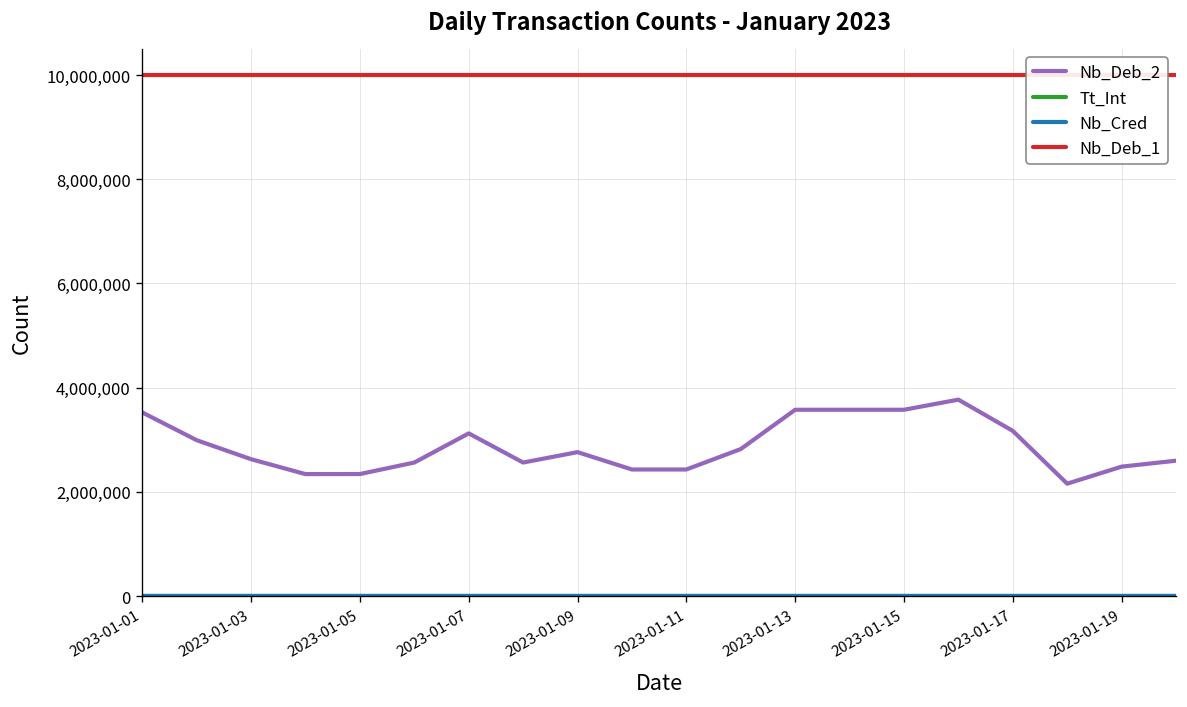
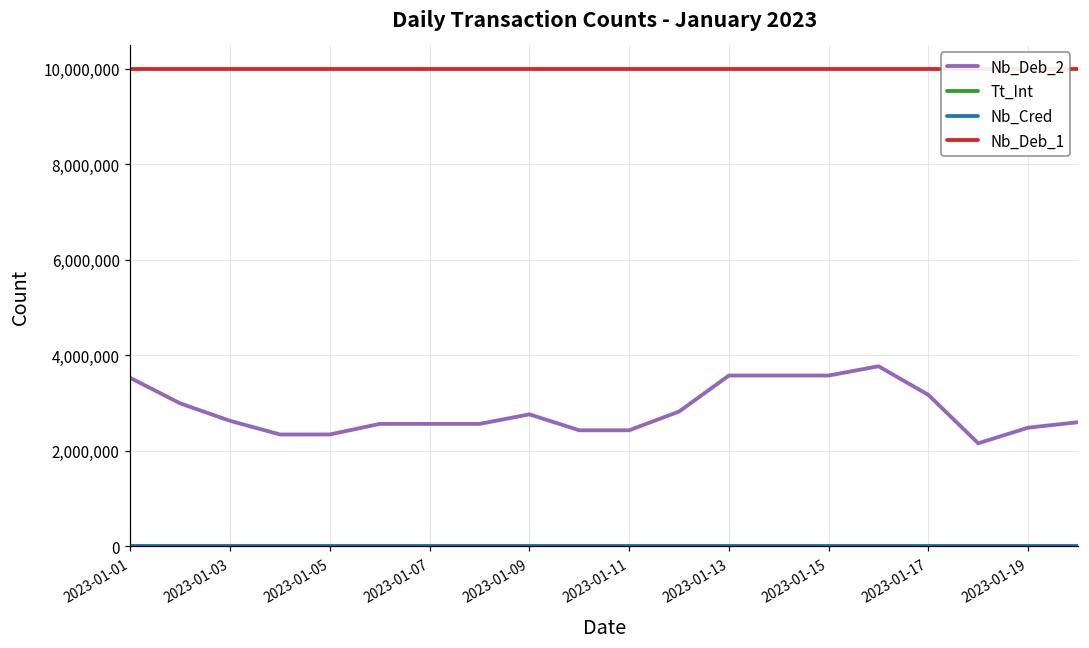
Nb_Deb_2, 2023-01-07: 3,100,000 -> 2,600,000
